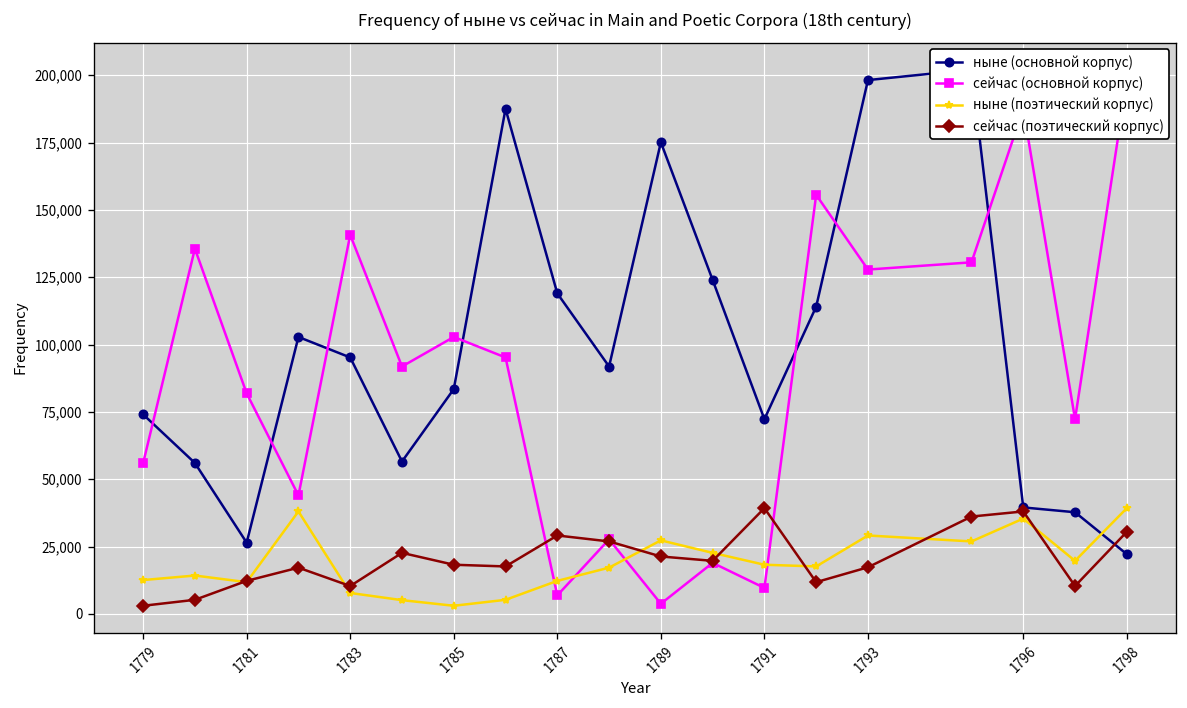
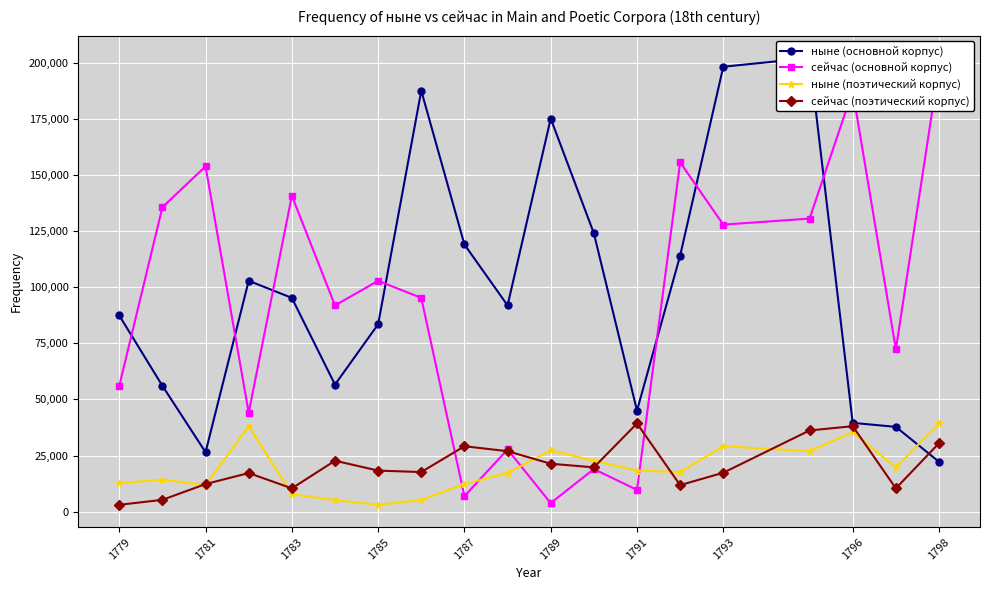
ныне (основной корпус), 1779: 74,000 -> 87,000
сейчас (основной корпус), 1781: 82,000 -> 154,000
ныне (основной корпус), 1791: 72,000 -> 45,000
